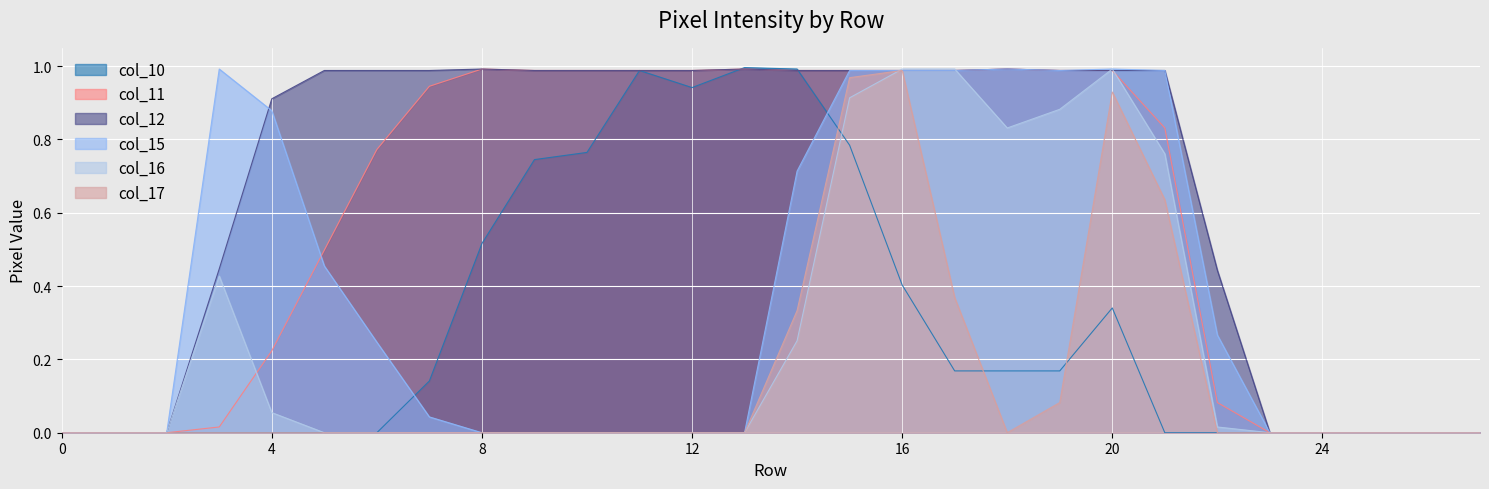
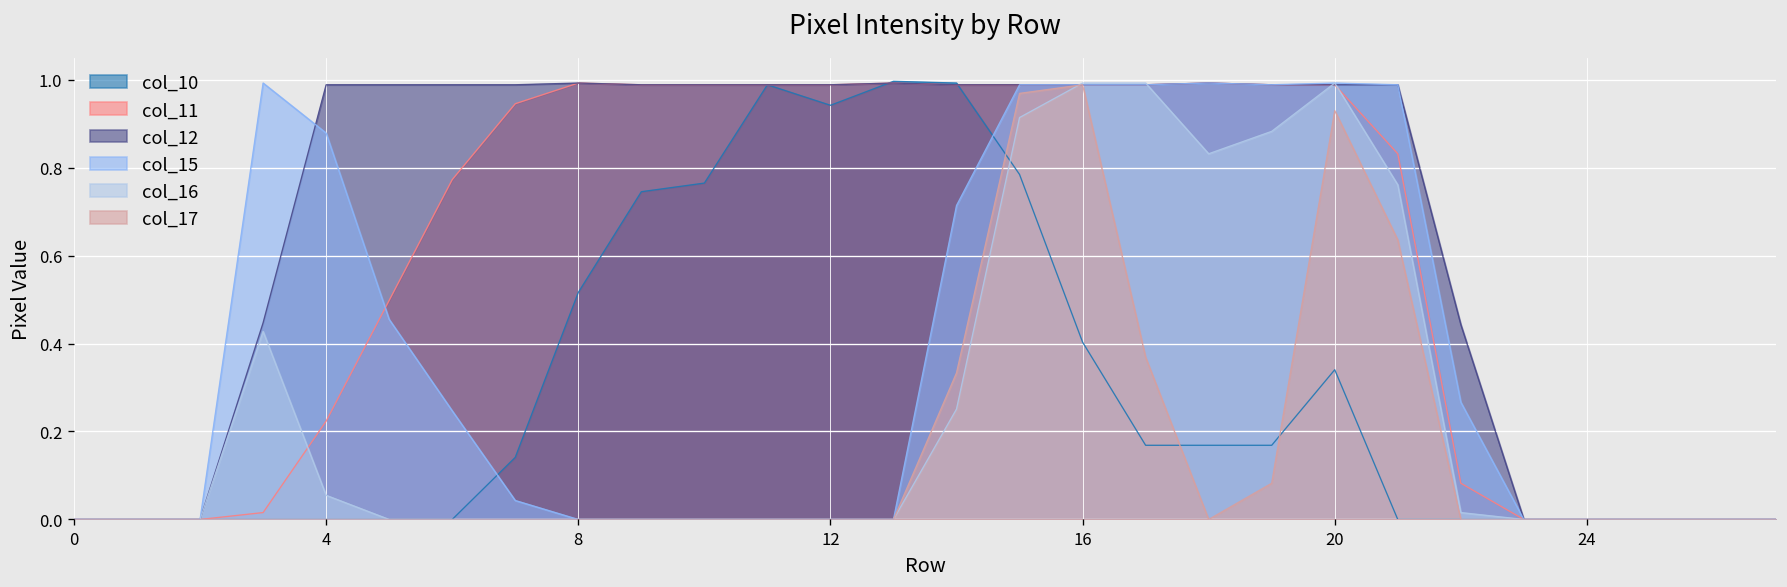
col_12, 4: 0.91 -> 0.99
